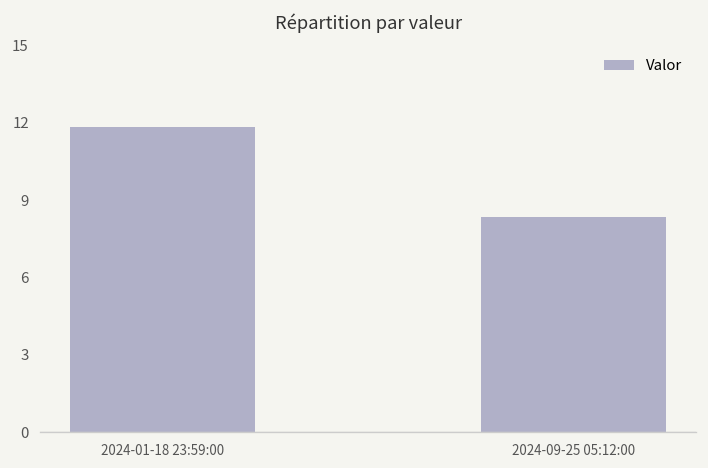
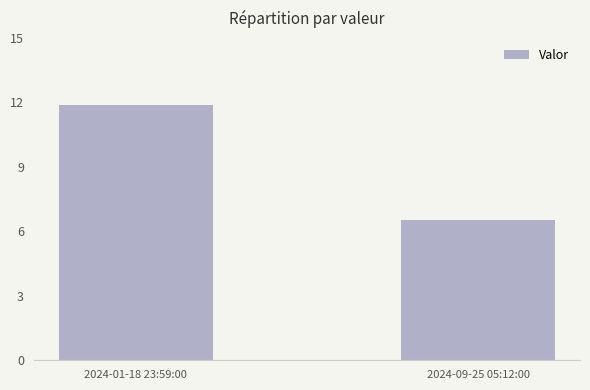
2024-09-25 05:12:00: 8.3 -> 6.5
